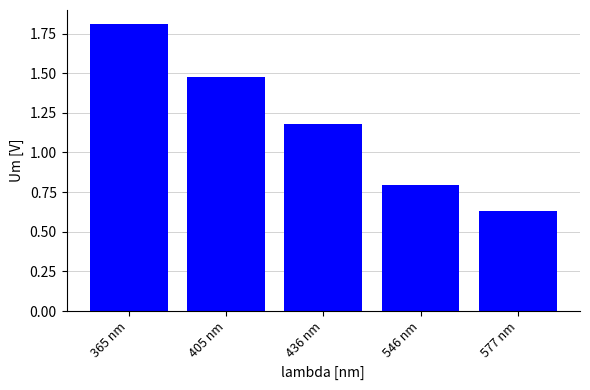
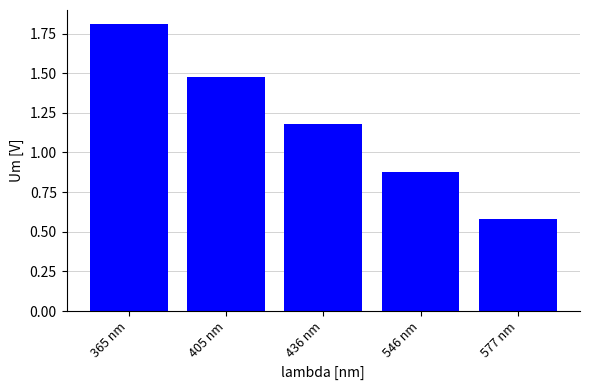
546 nm: 0.79 -> 0.87
577 nm: 0.63 -> 0.58
